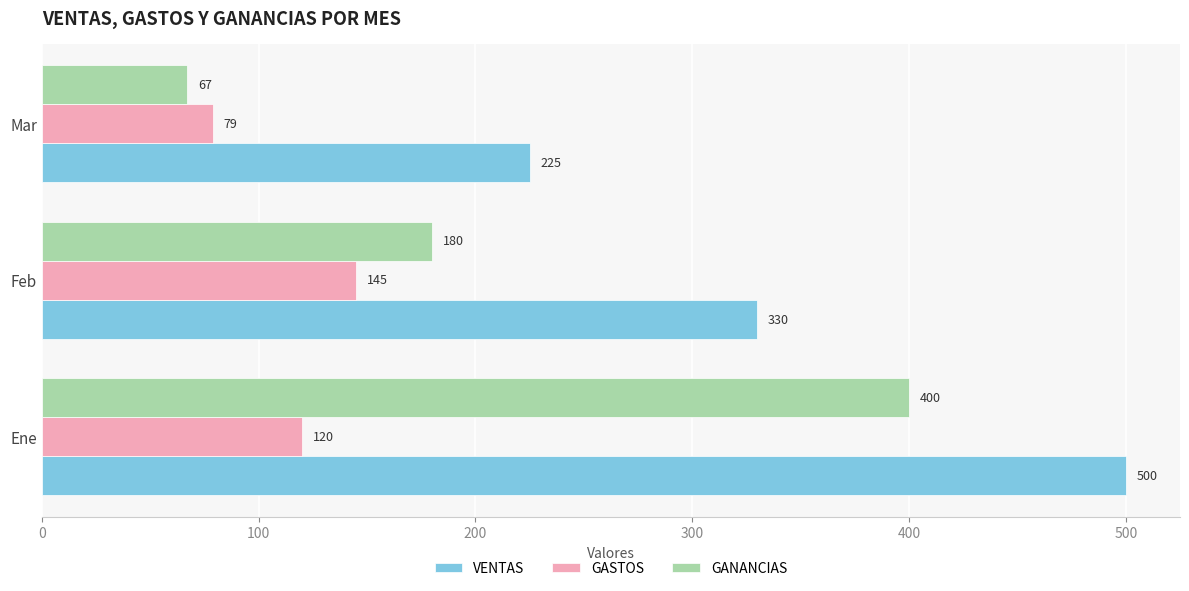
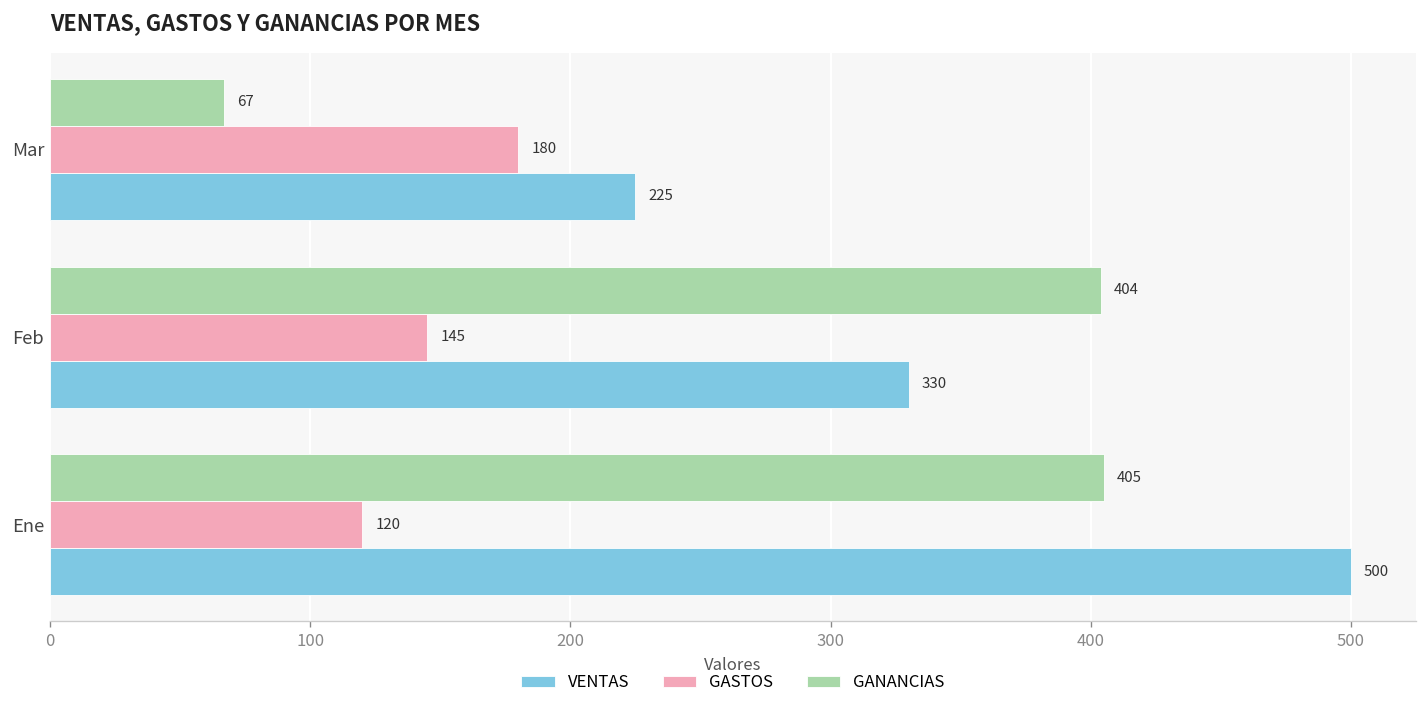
GASTOS, Mar: 79 -> 180
GANANCIAS, Feb: 180 -> 404
GANANCIAS, Ene: 400 -> 405
